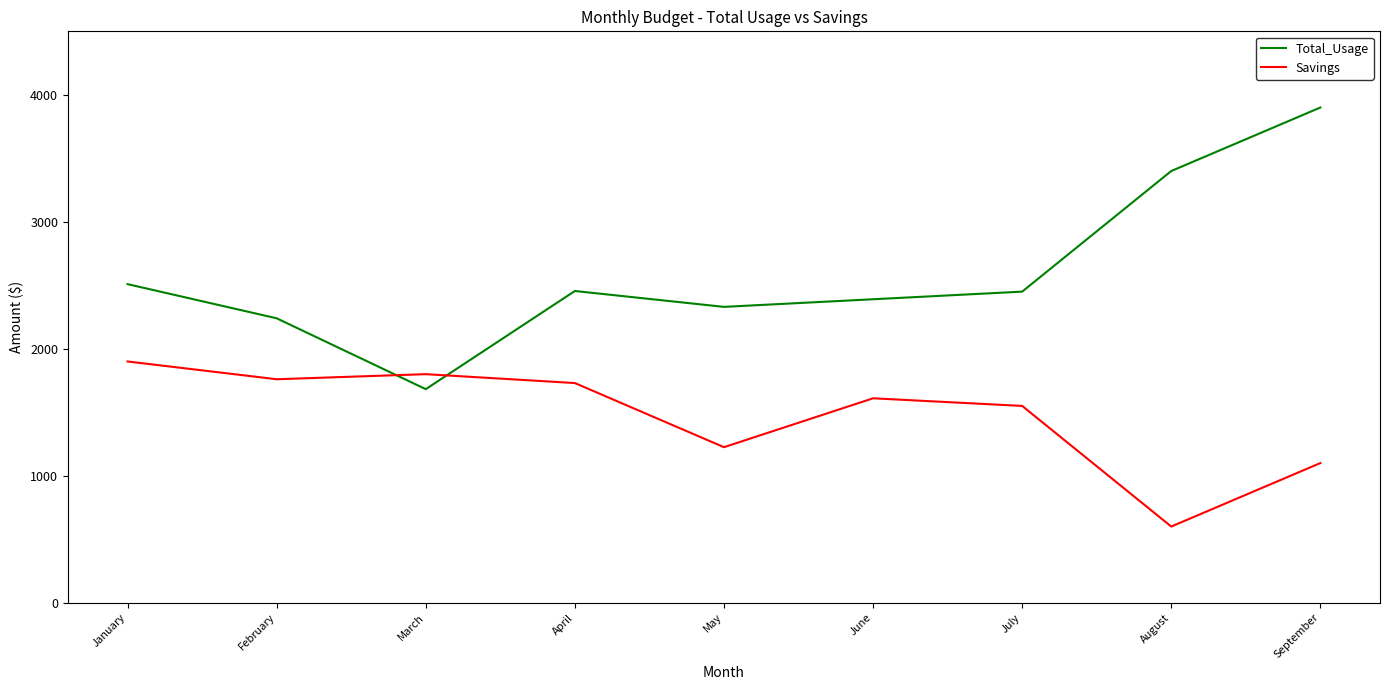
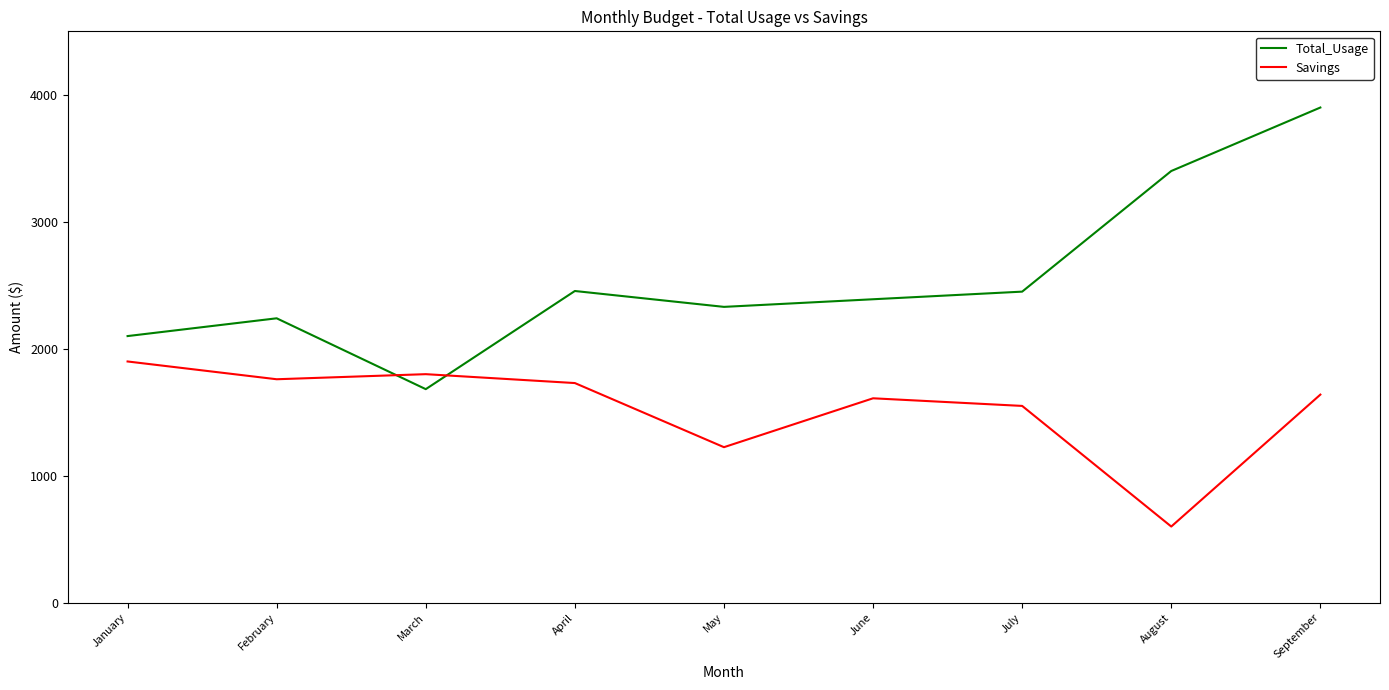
Total_Usage, January: 2510 -> 2100
Savings, September: 1100 -> 1640
